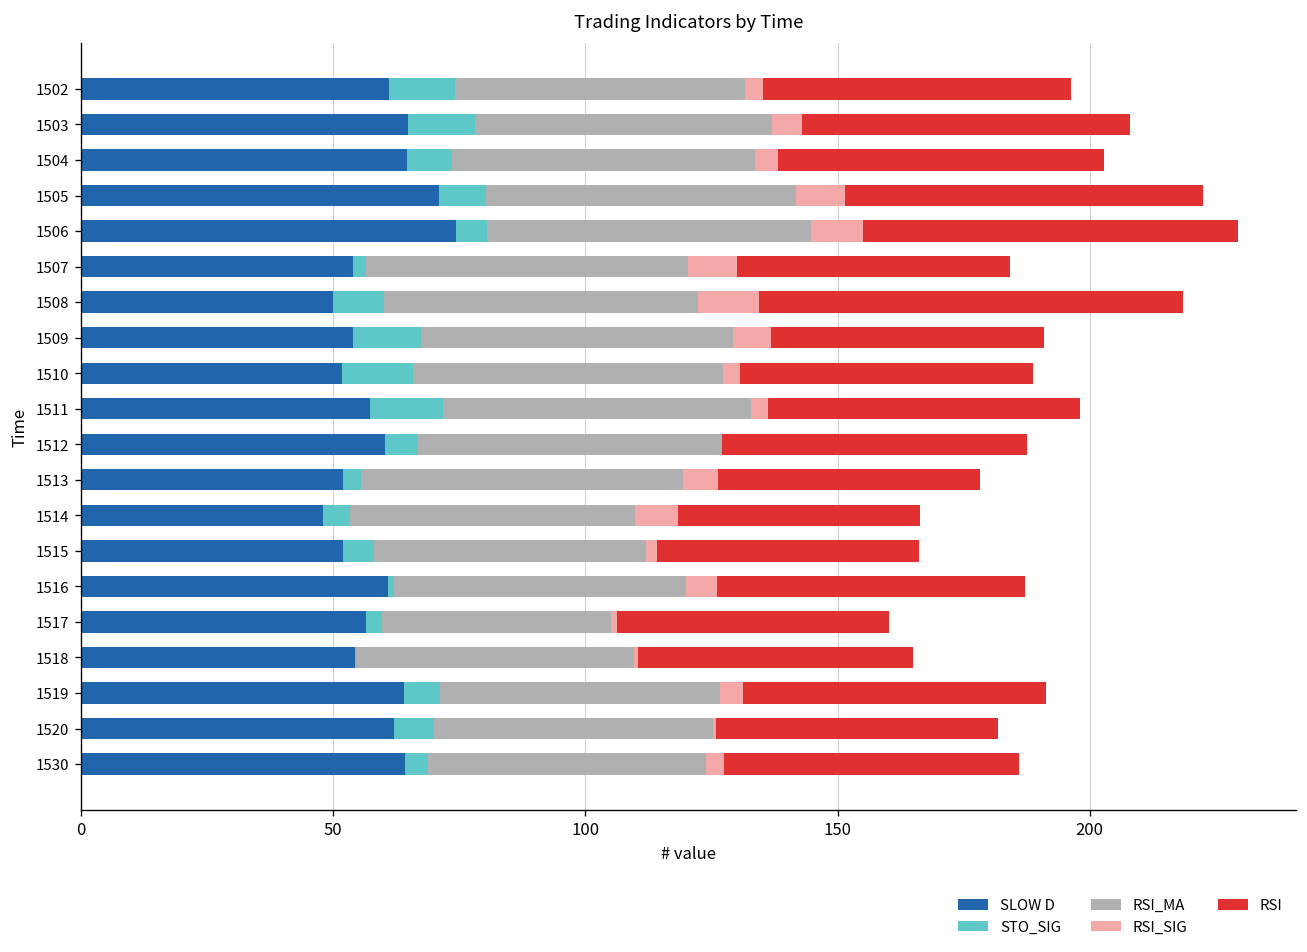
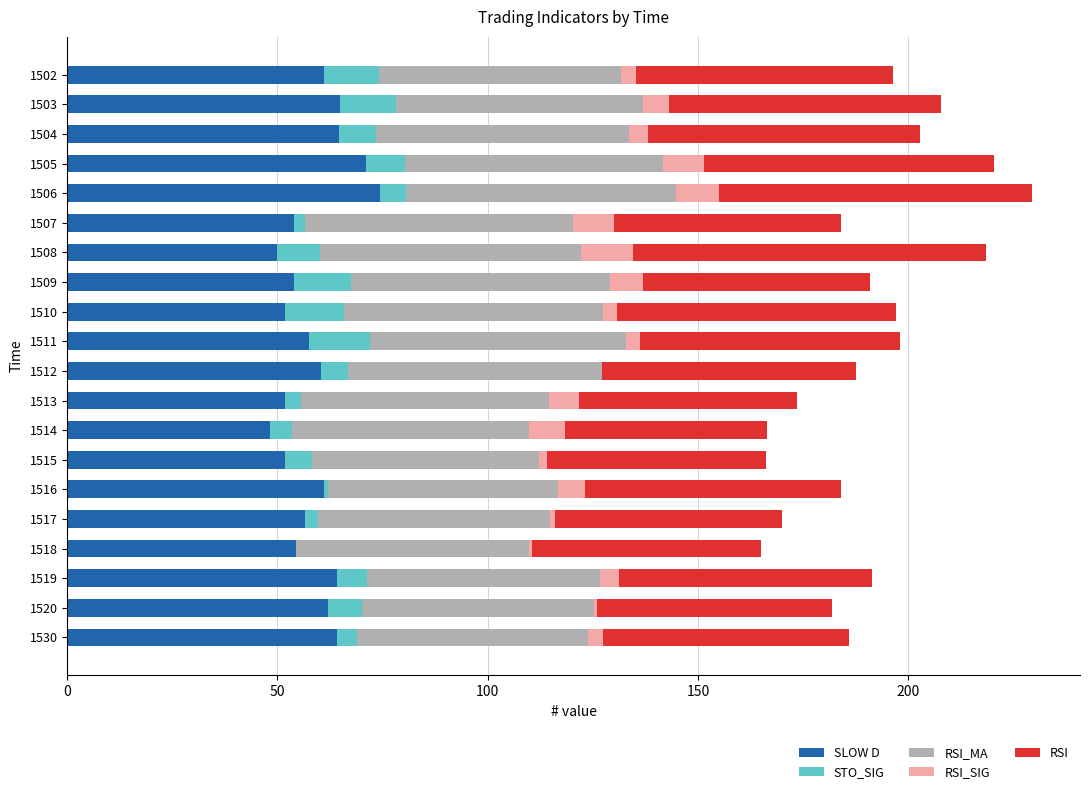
RSI, 1505: 71 -> 69
RSI, 1510: 58 -> 66
RSI_MA, 1513: 64 -> 59
RSI_MA, 1516: 58 -> 55
RSI_MA, 1517: 45 -> 55
